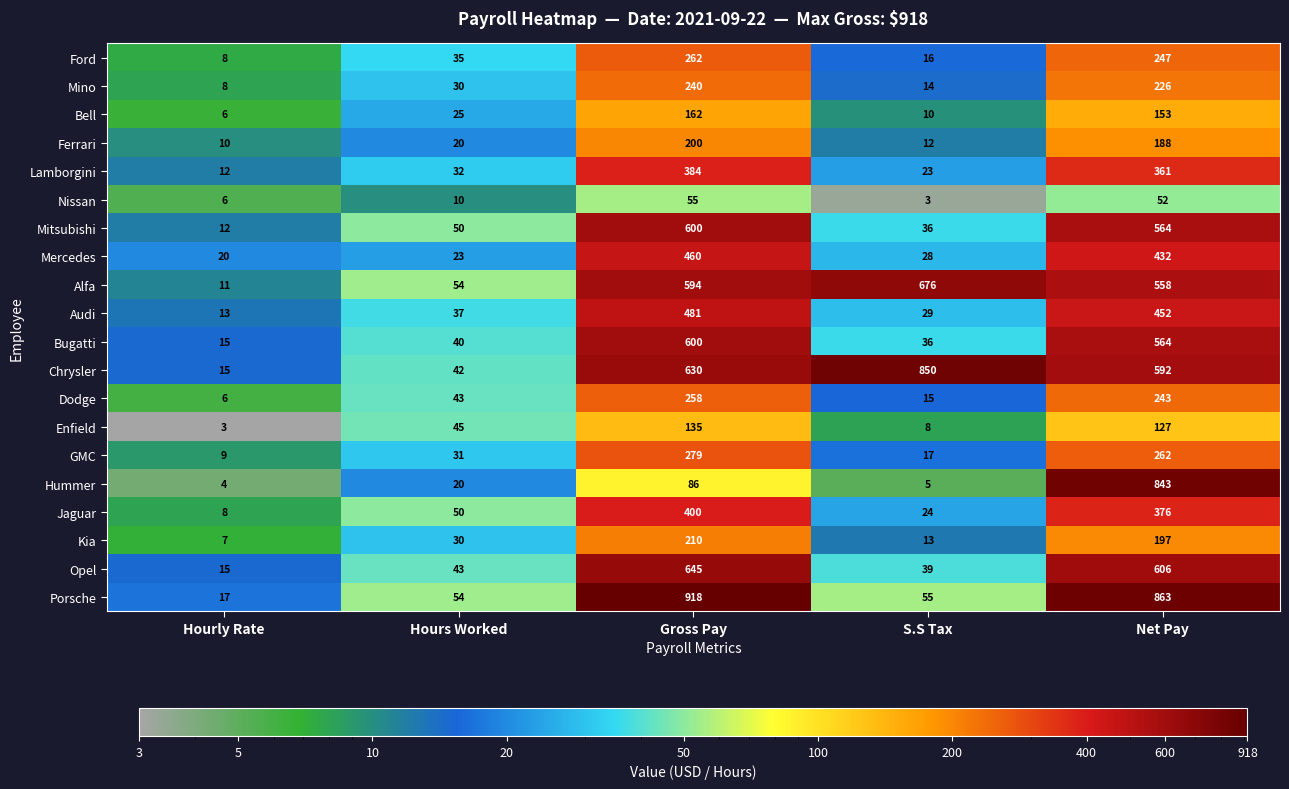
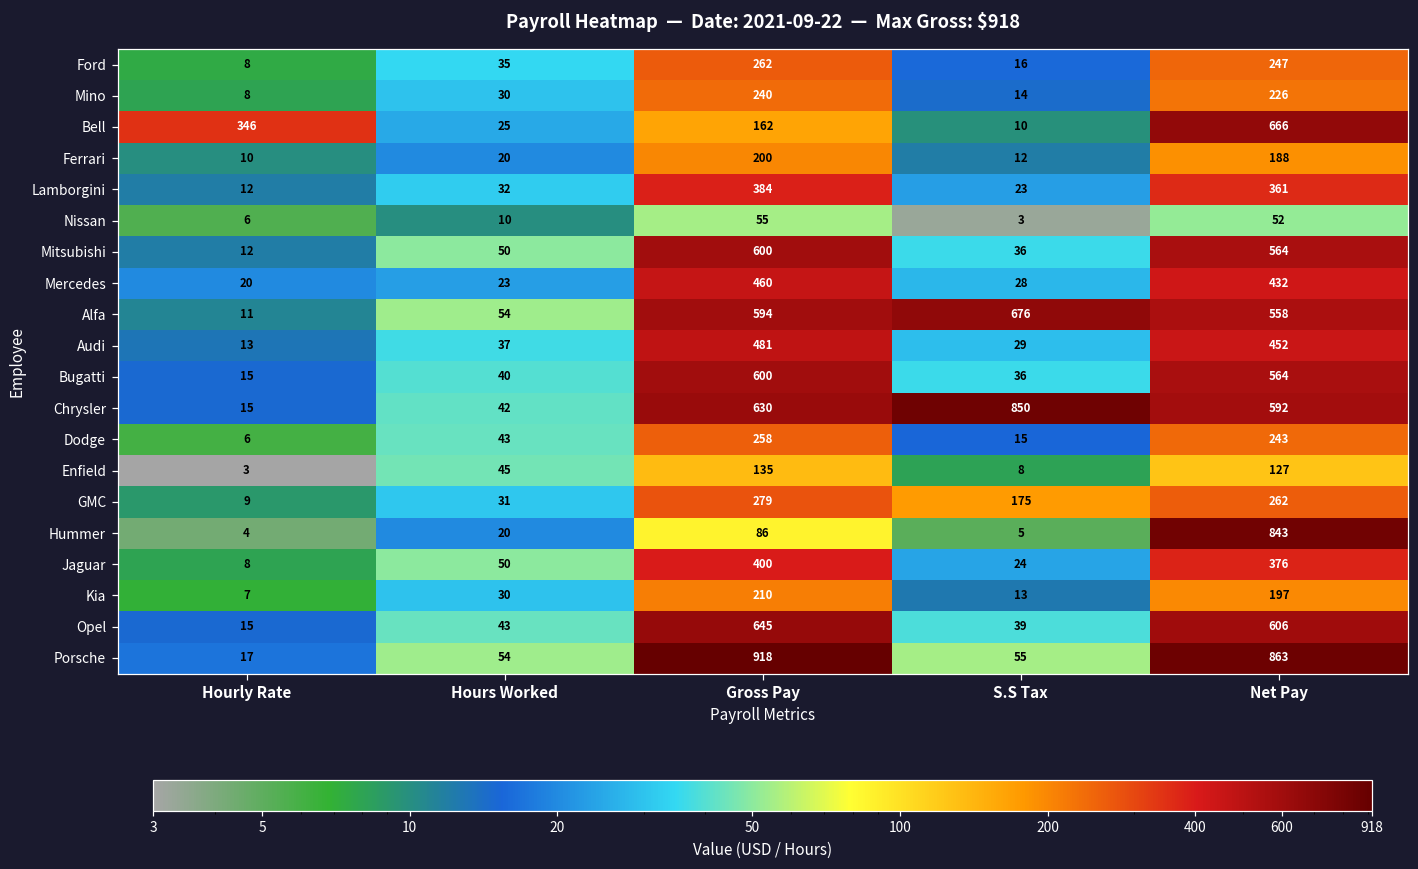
Bell, Hourly Rate: 6 -> 346
Bell, Net Pay: 153 -> 666
GMC, S.S Tax: 17 -> 175
